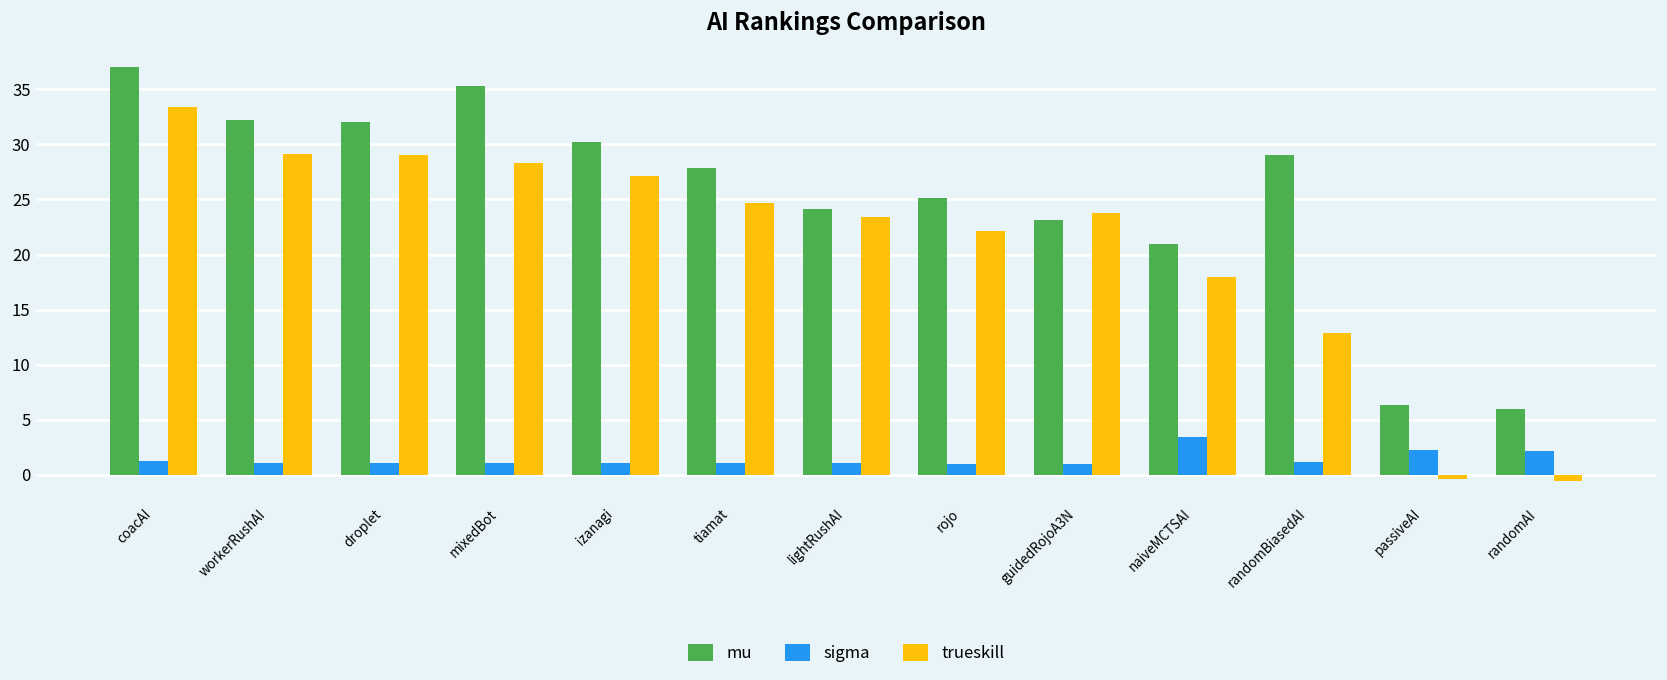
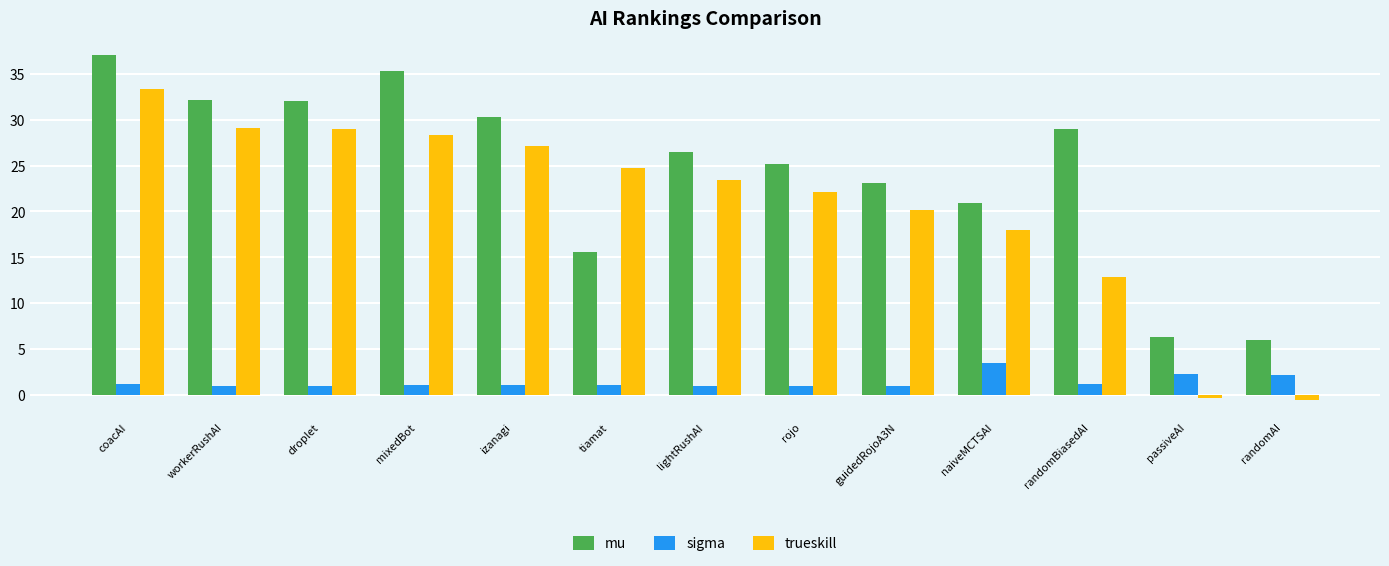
mu, tiamat: 28 -> 16
mu, lightRushAI: 24 -> 26
trueskill, guidedRojoA3N: 24 -> 20
